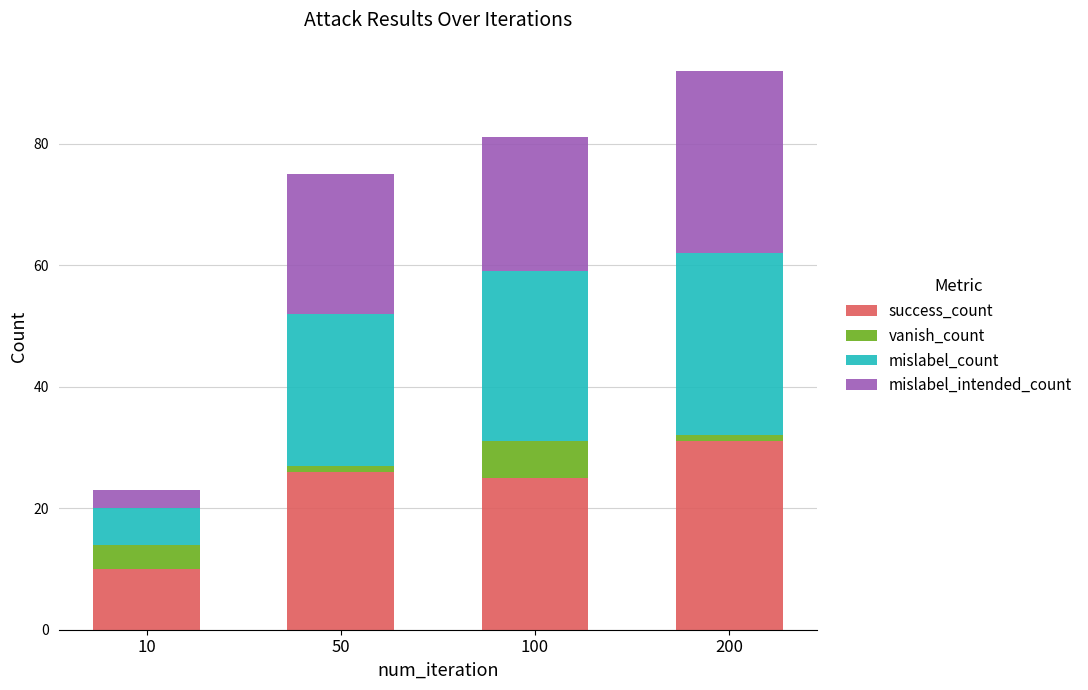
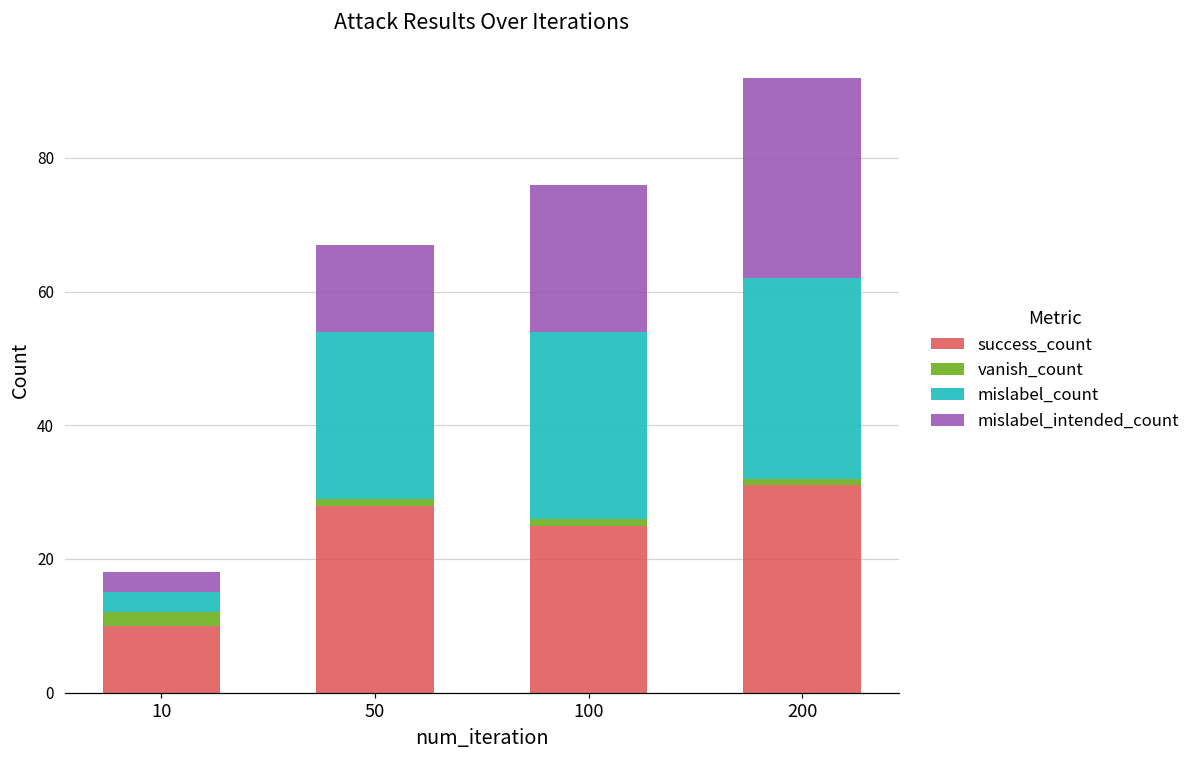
vanish_count, 10: 4 -> 2
mislabel_count, 10: 6 -> 3
success_count, 50: 26 -> 28
mislabel_intended_count, 50: 23 -> 13
vanish_count, 100: 6 -> 1
